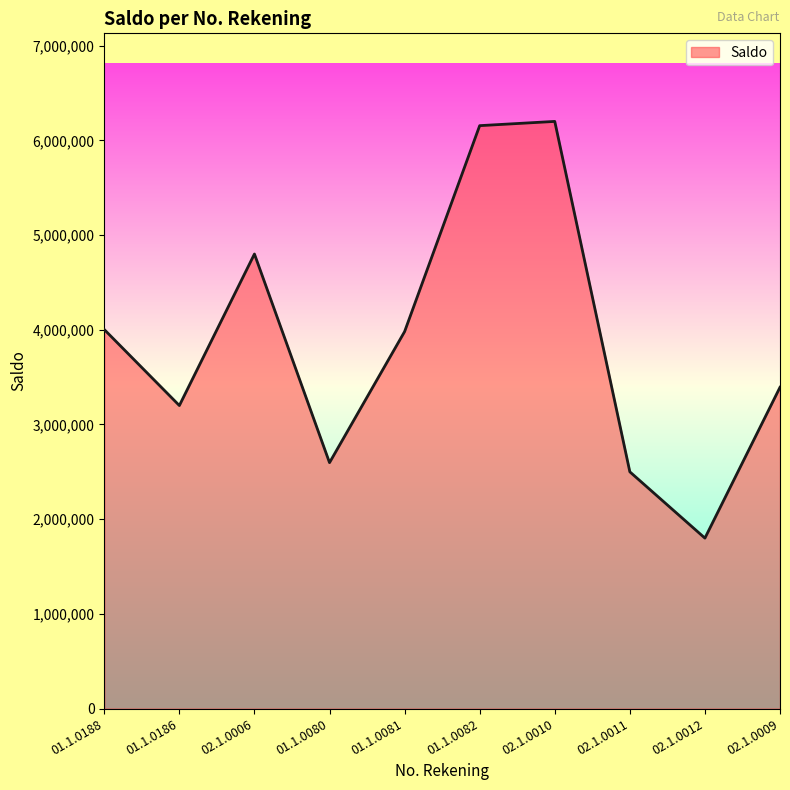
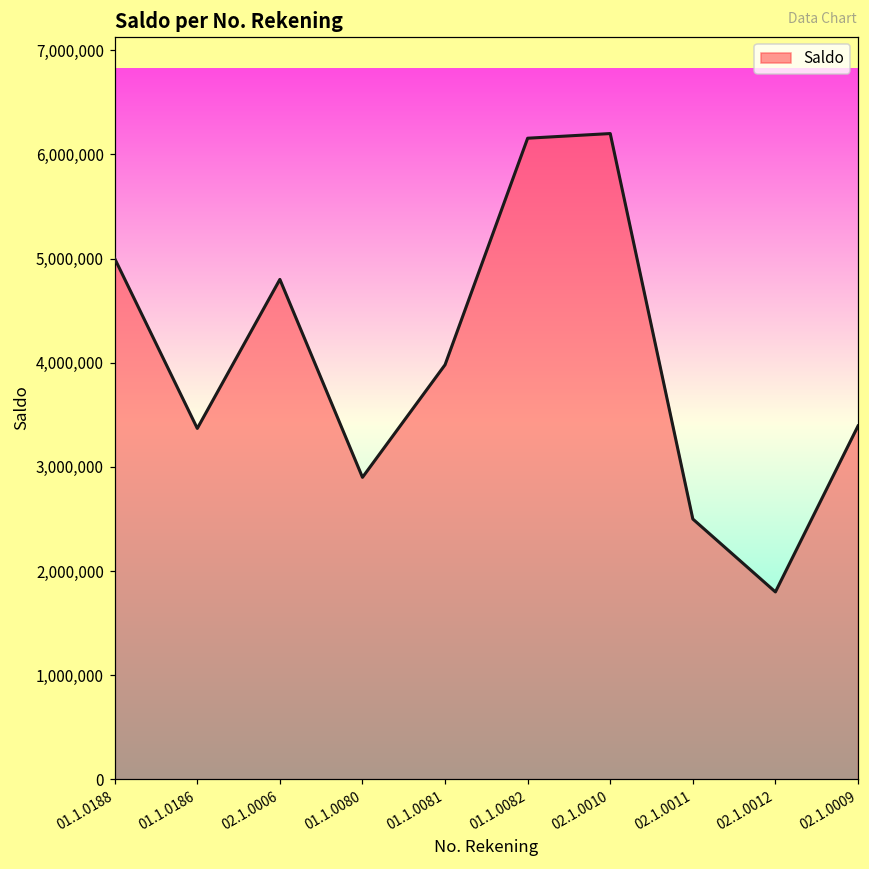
01.1.0188: 4,000,000 -> 5,000,000
01.1.0186: 3,200,000 -> 3,400,000
01.1.0080: 2,600,000 -> 2,900,000
